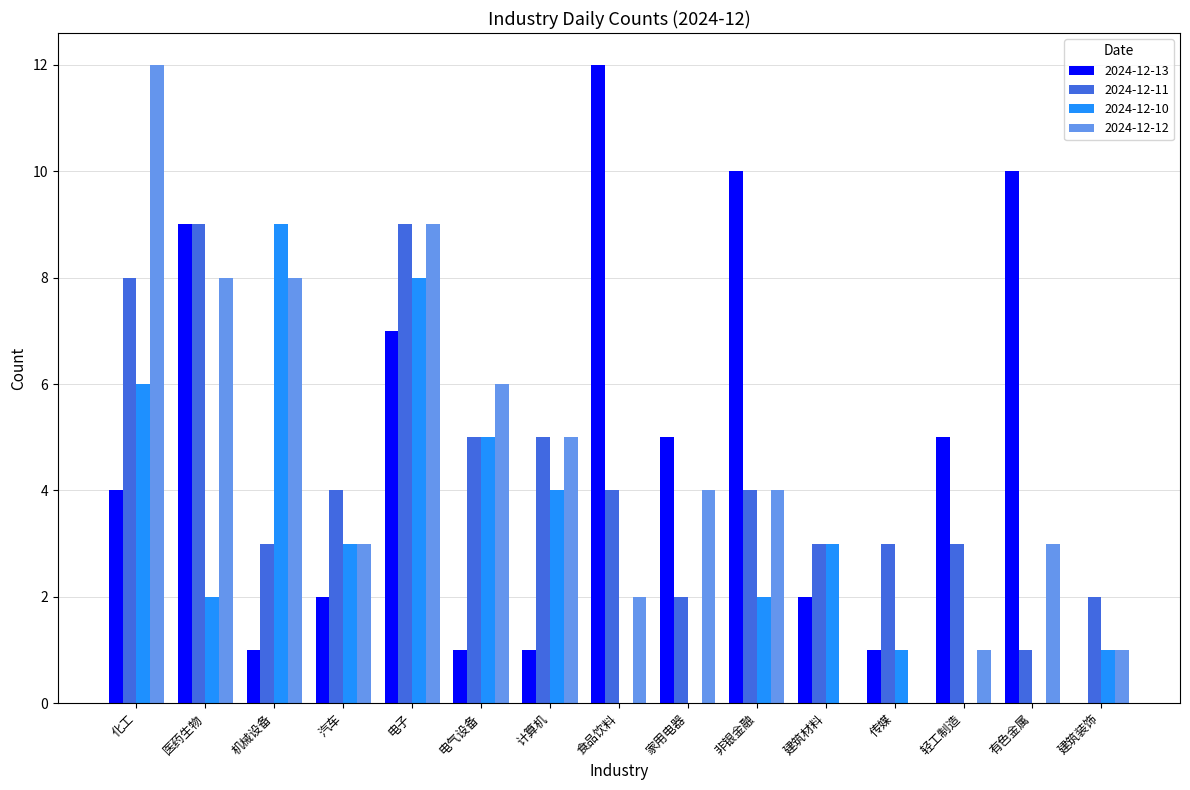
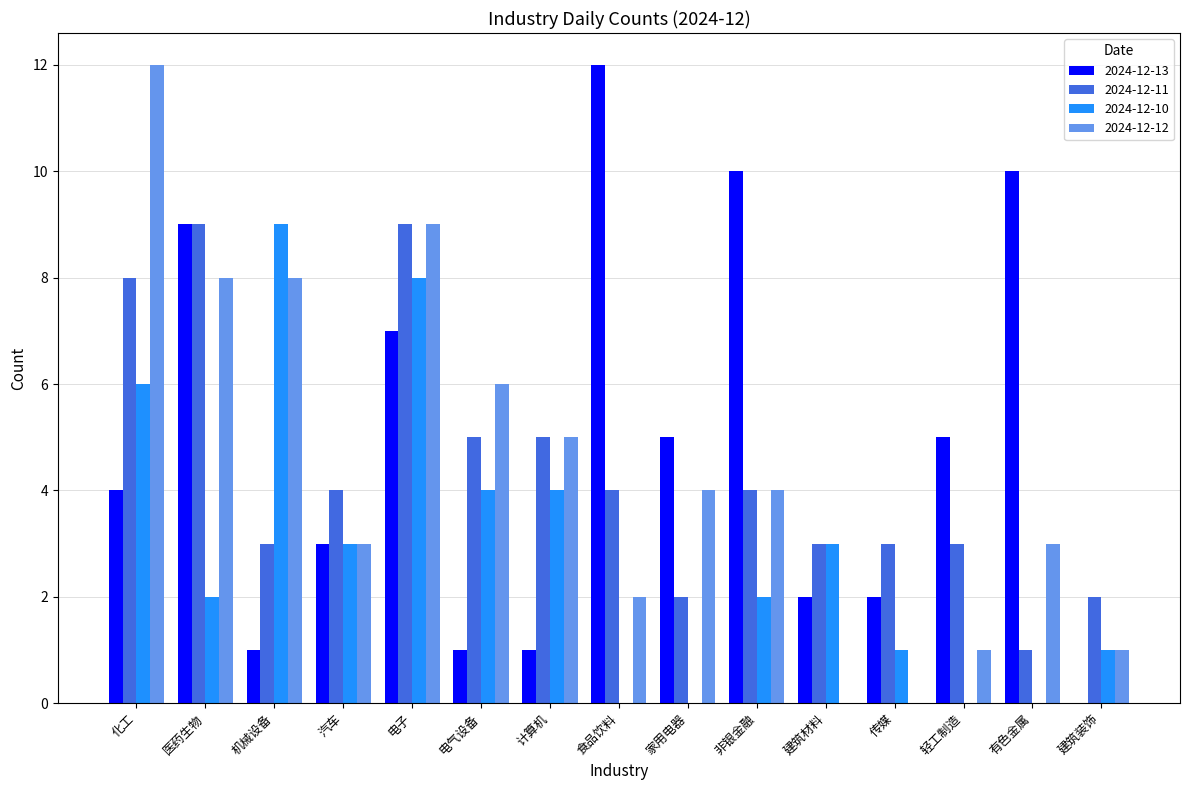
2024-12-13, 汽车: 2 -> 3
2024-12-10, 电气设备: 5 -> 4
2024-12-13, 传媒: 1 -> 2
